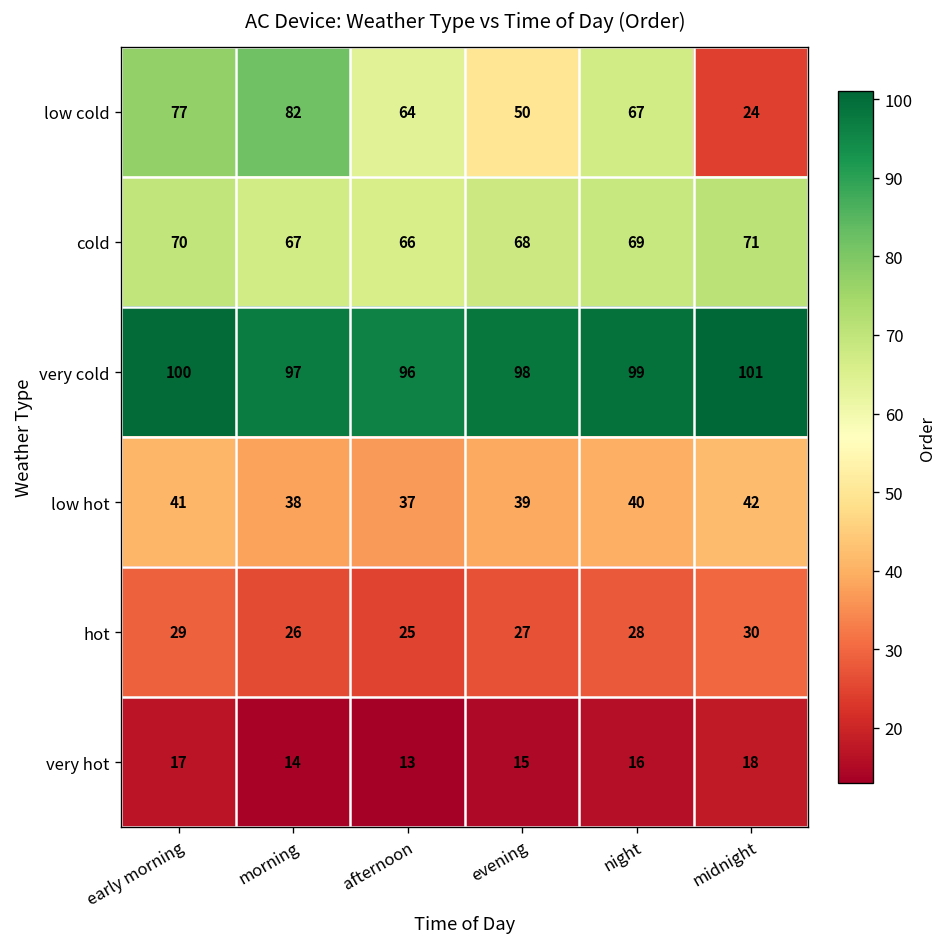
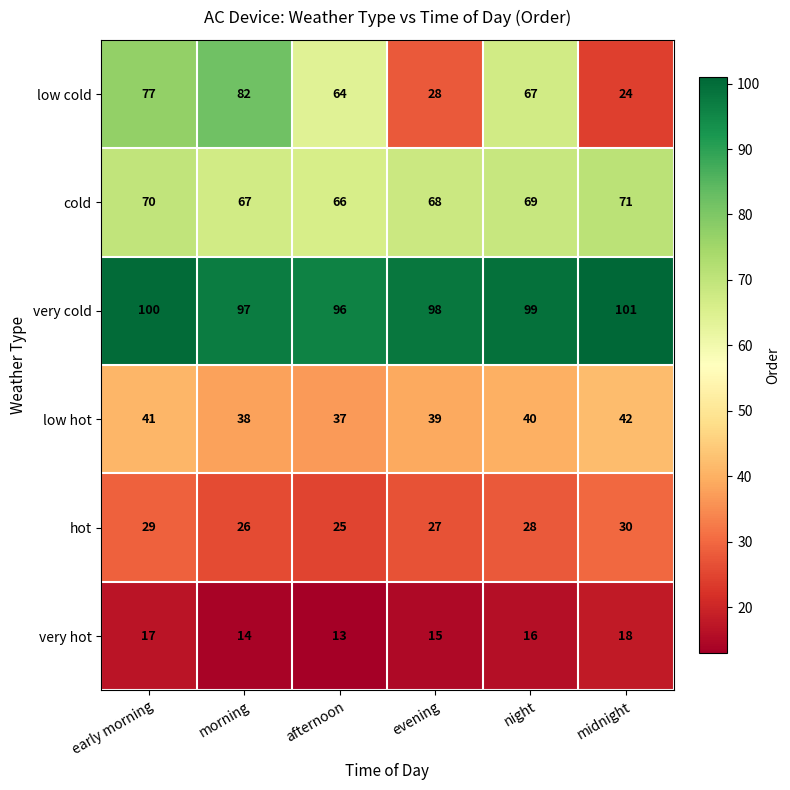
low cold, evening: 50 -> 28
